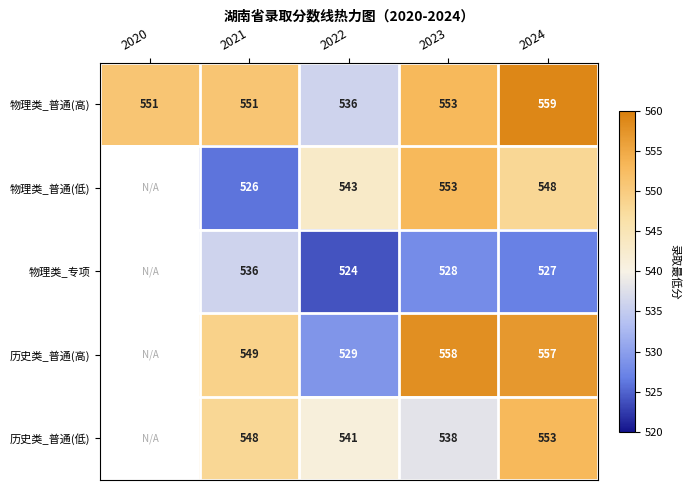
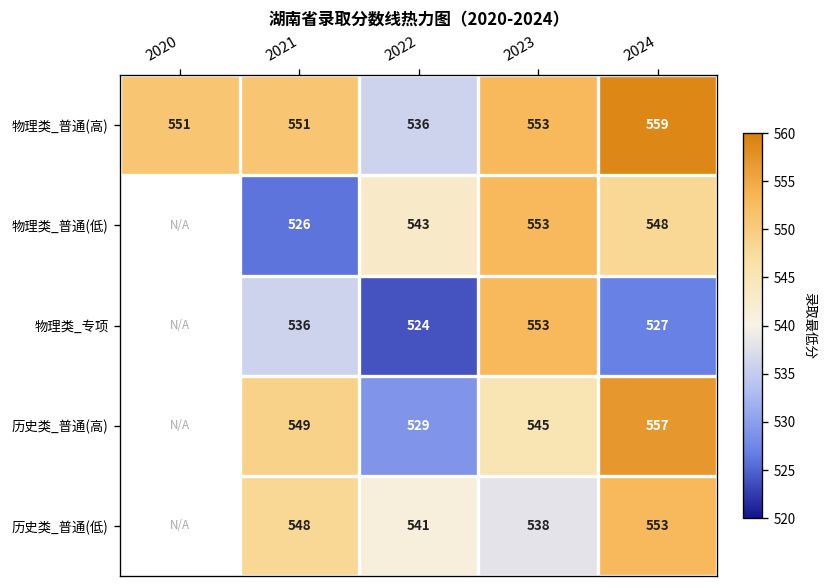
物理类_专项, 2023: 528 -> 553
历史类_普通(高), 2023: 558 -> 545
